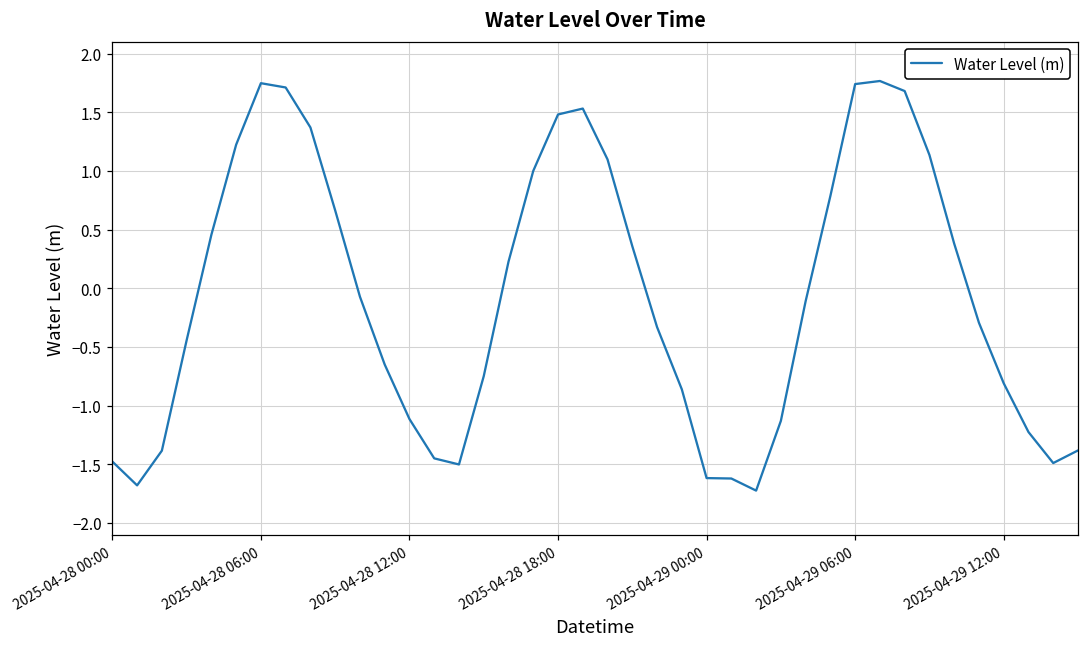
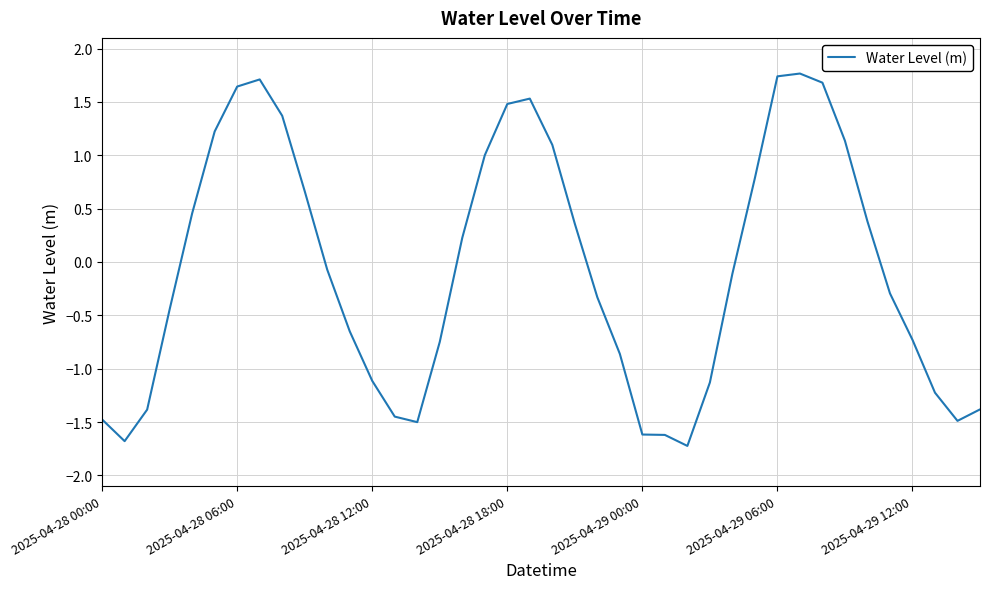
2025-04-28 06:00: 1.75 -> 1.64
2025-04-29 12:00: -0.81 -> -0.73
